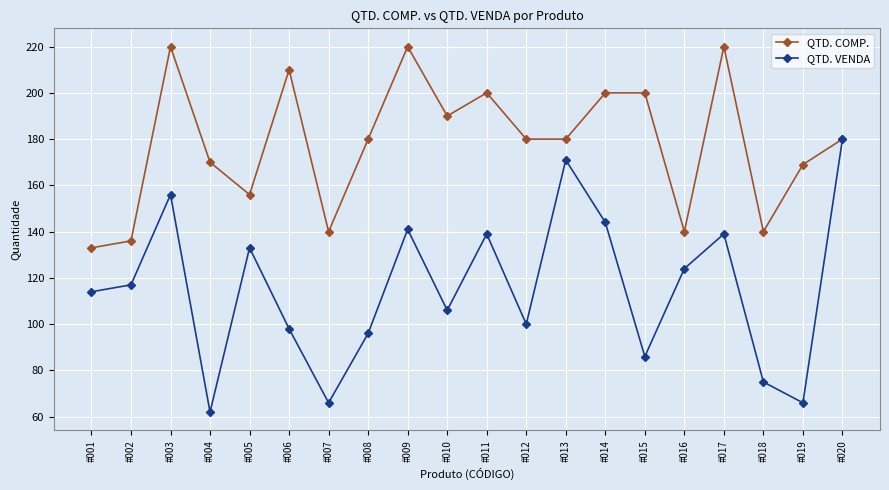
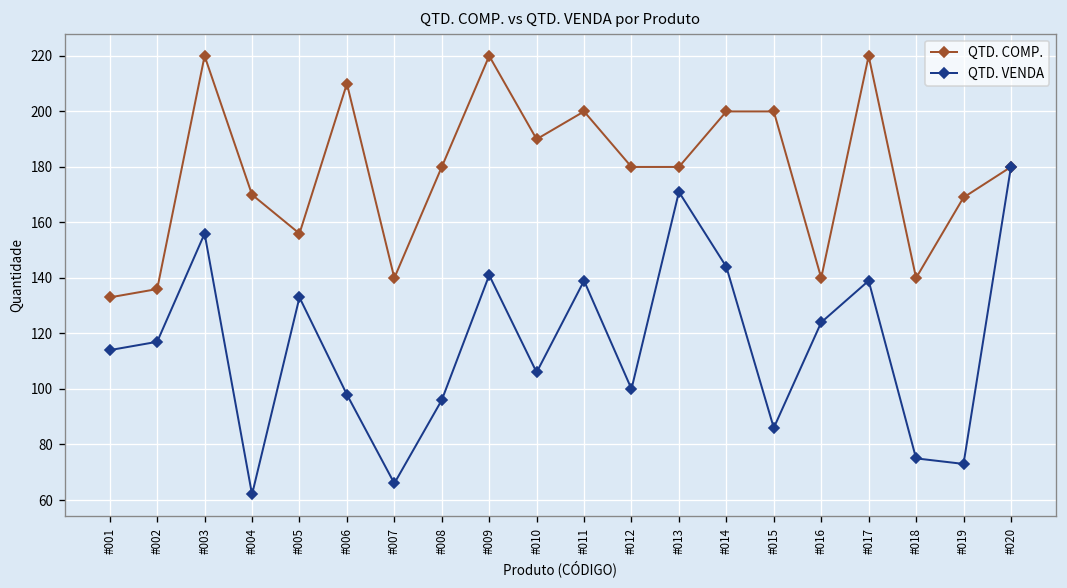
QTD. VENDA, #019: 66 -> 73
